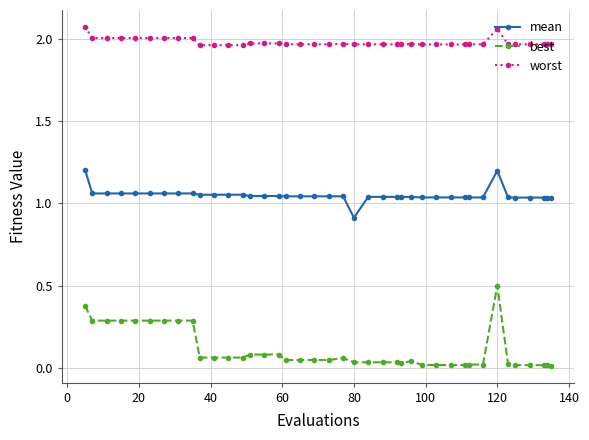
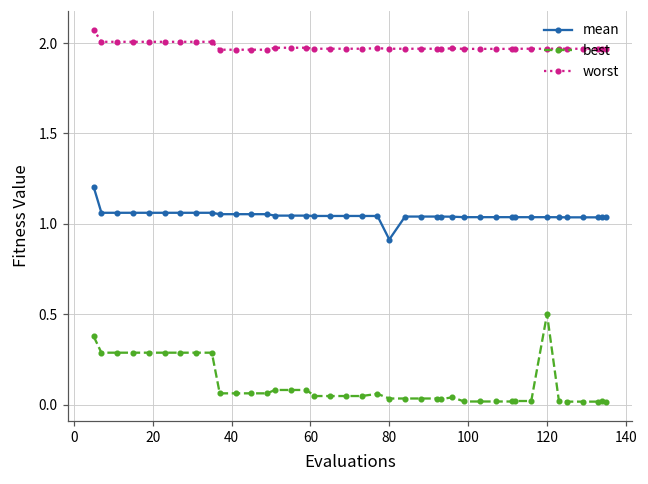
mean, 120: 1.20 -> 1.04
worst, 120: 2.06 -> 1.97
